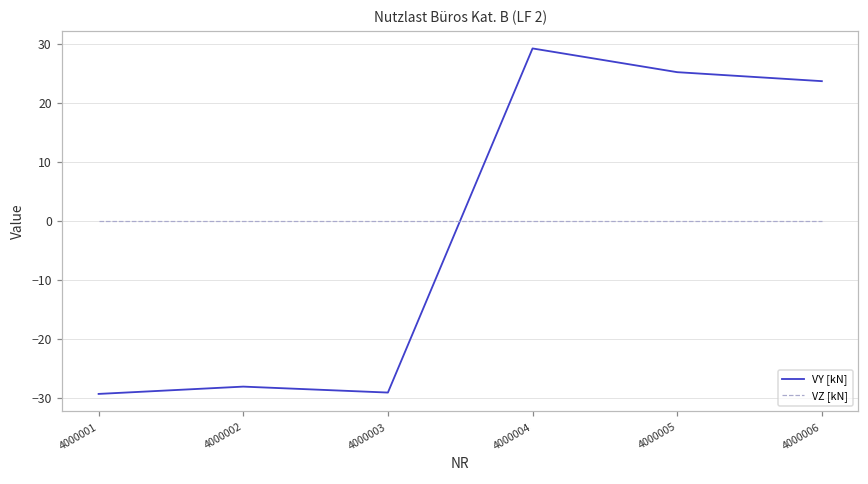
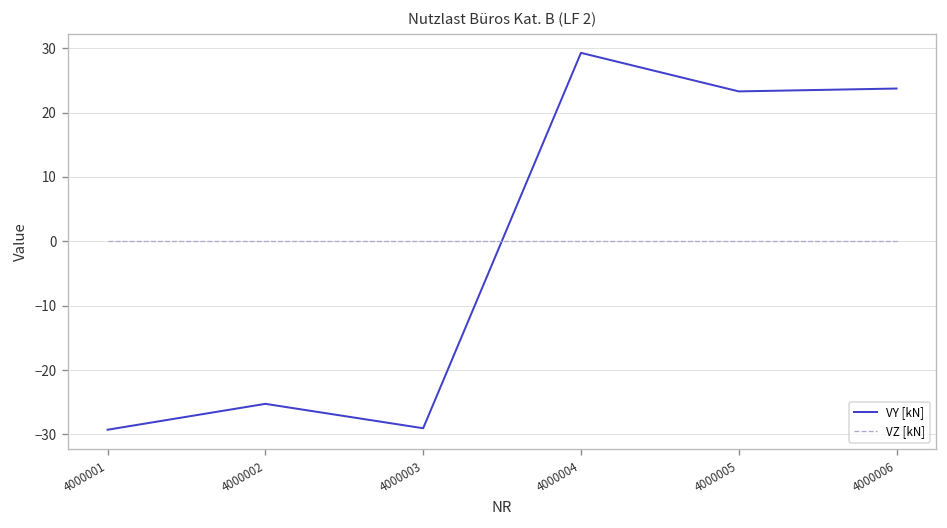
VY [kN], 4000002: -28 -> -25
VY [kN], 4000005: 25 -> 23
